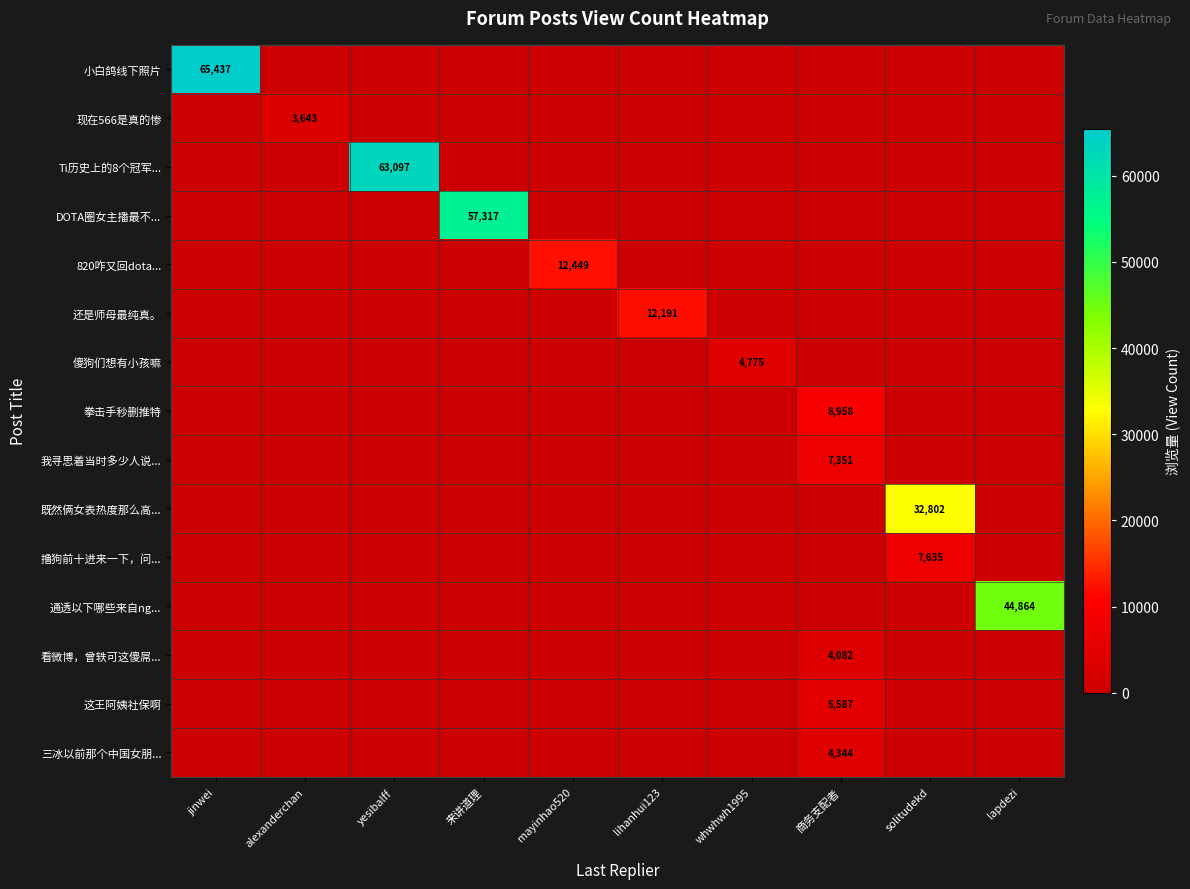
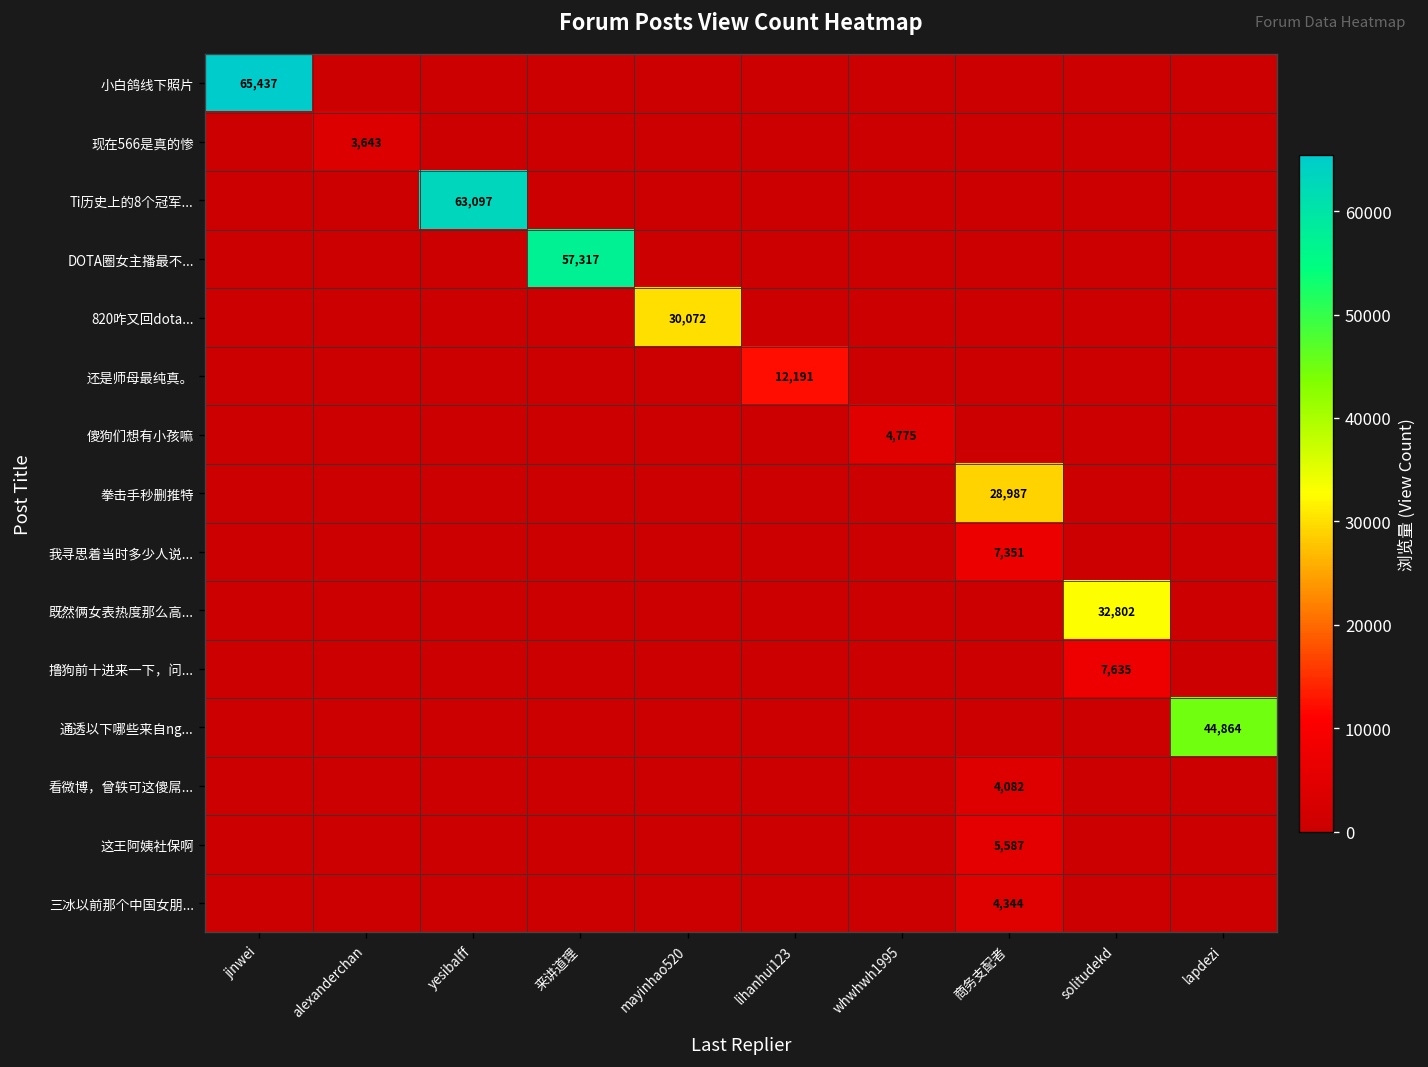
820咋又回dota..., mayinhao520: 12,449 -> 30,072
拳击手秒删推特, 商务支配者: 8,958 -> 28,987
